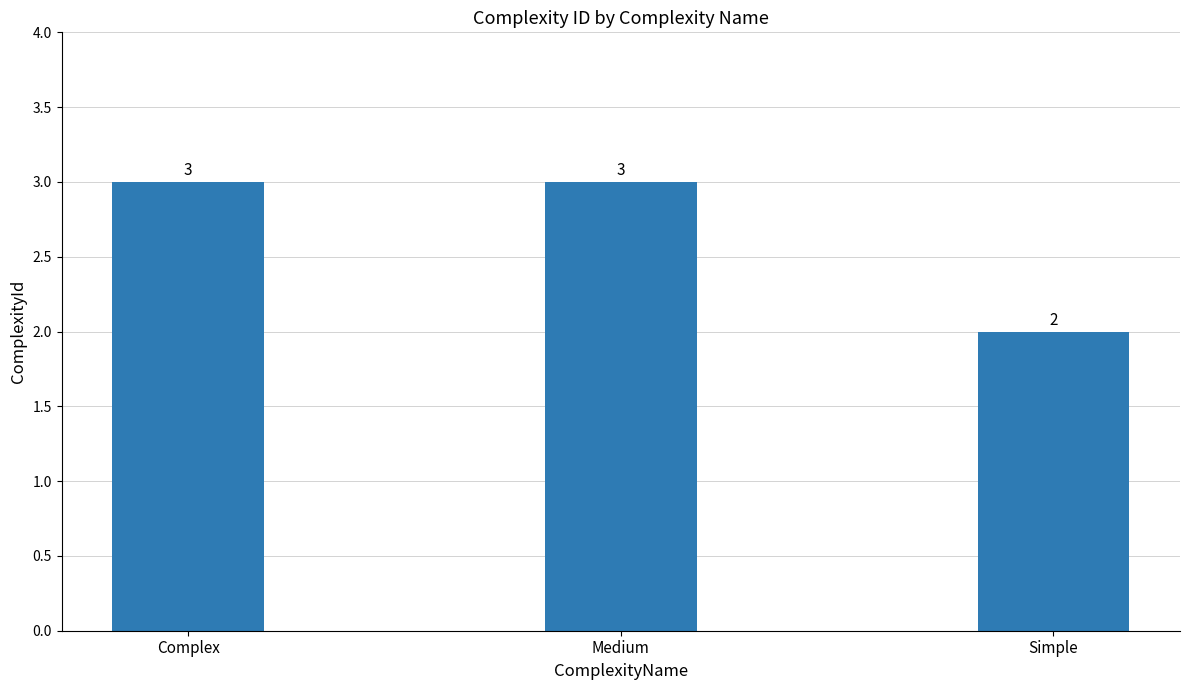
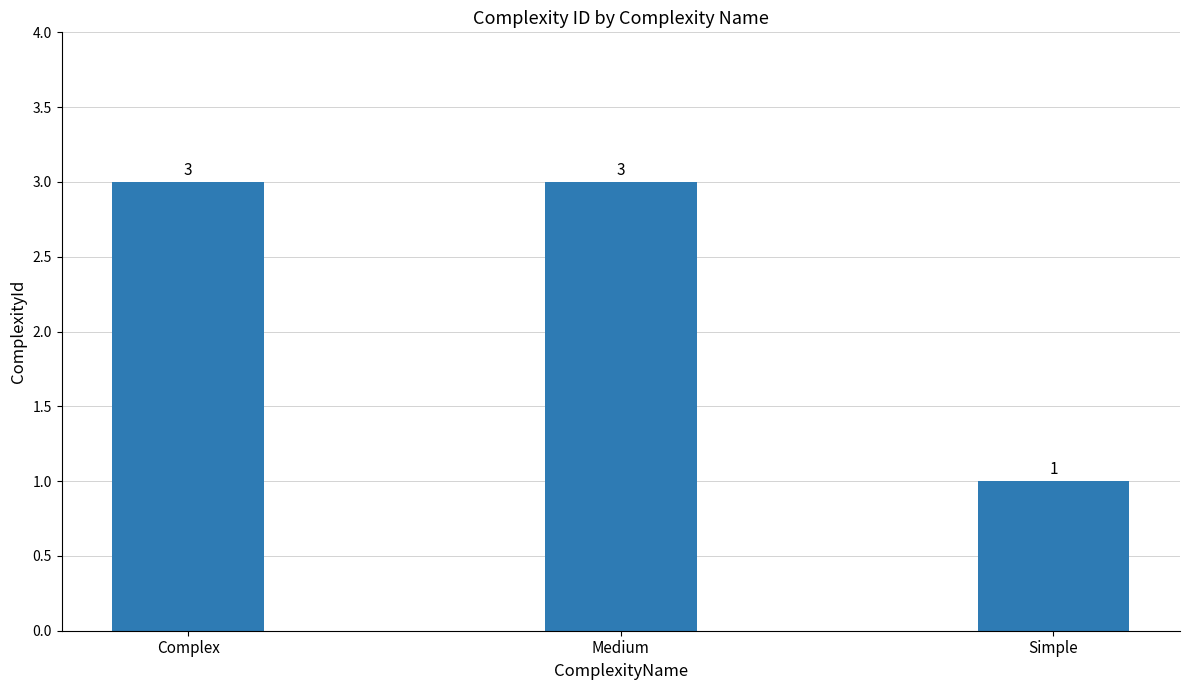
Simple: 2 -> 1
